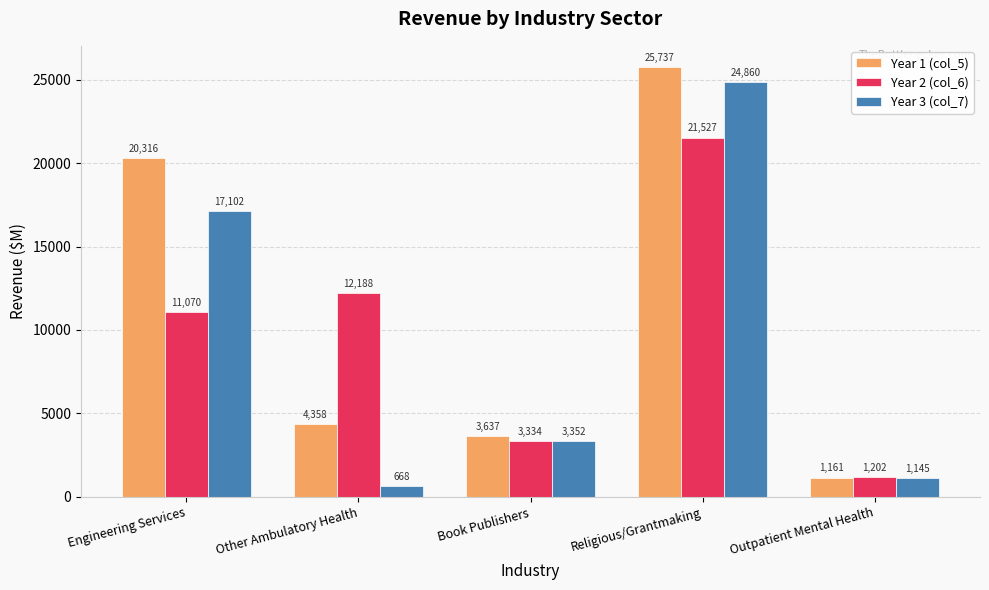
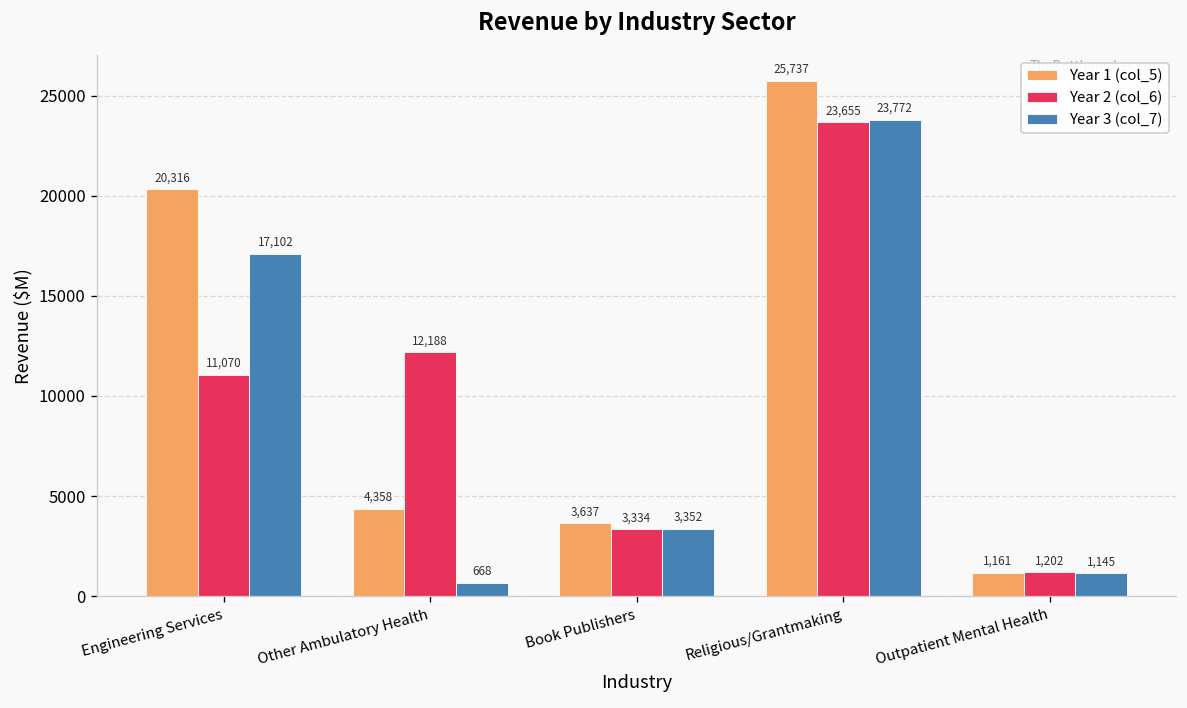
Year 2 (col_6), Religious/Grantmaking: 21,527 -> 23,655
Year 3 (col_7), Religious/Grantmaking: 24,860 -> 23,772
